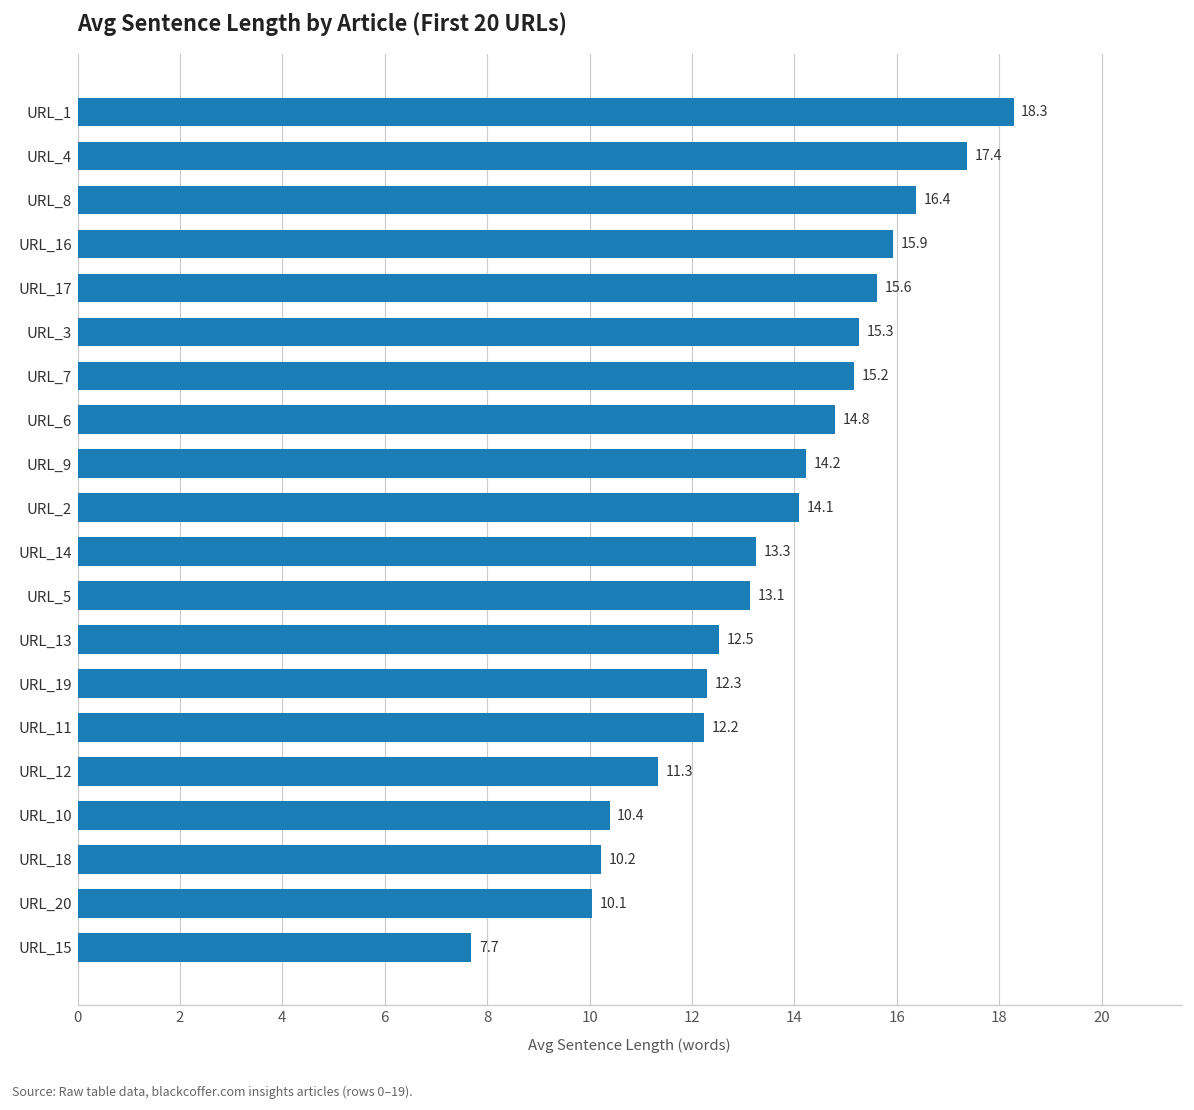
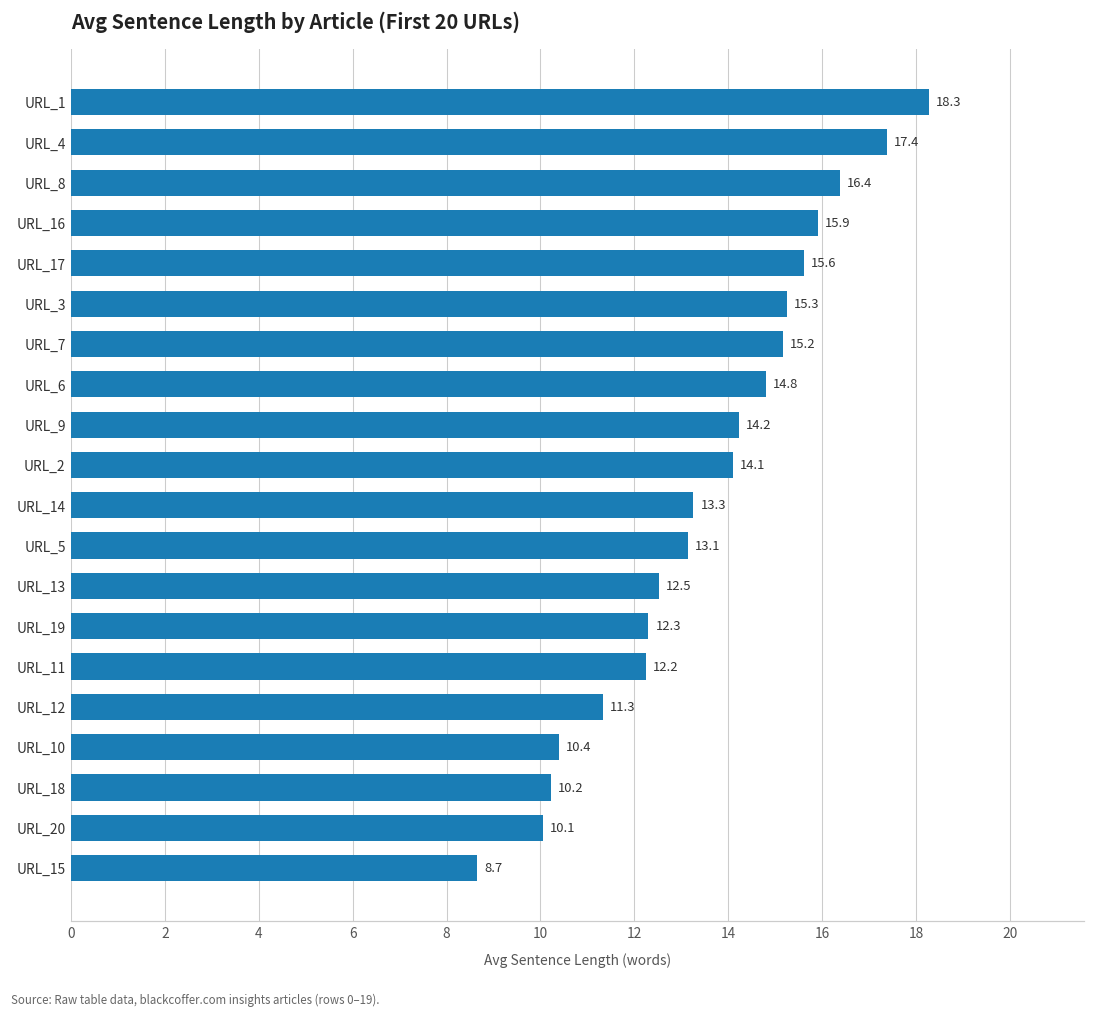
URL_15: 7.7 -> 8.7
